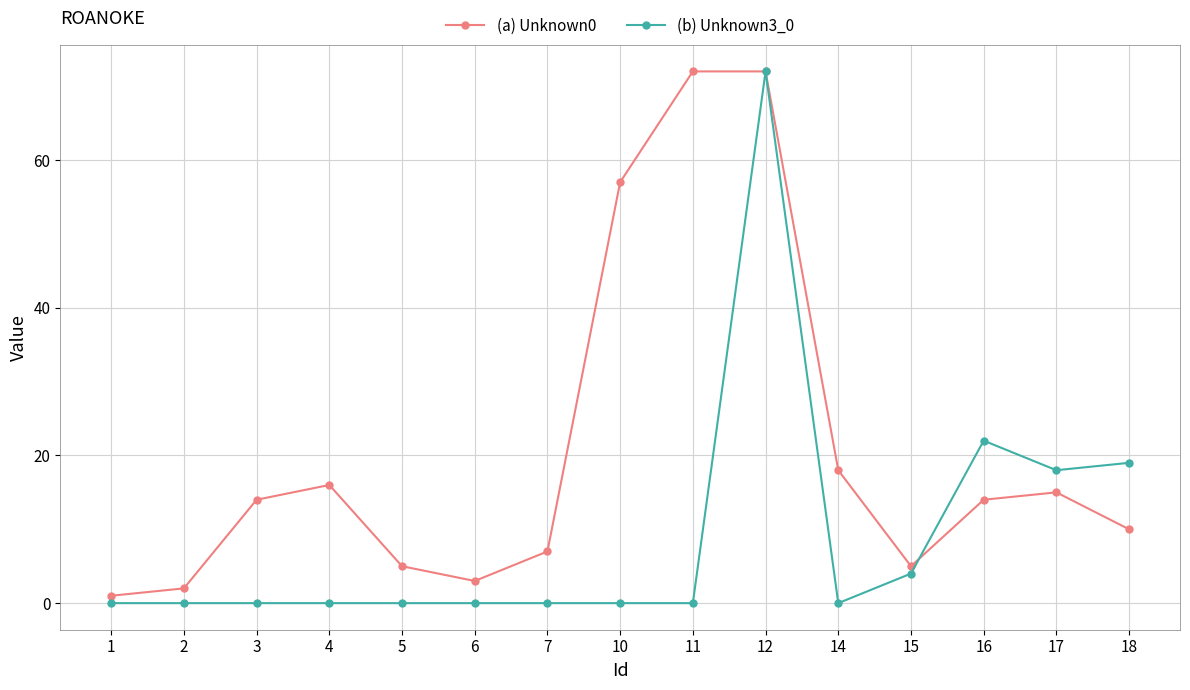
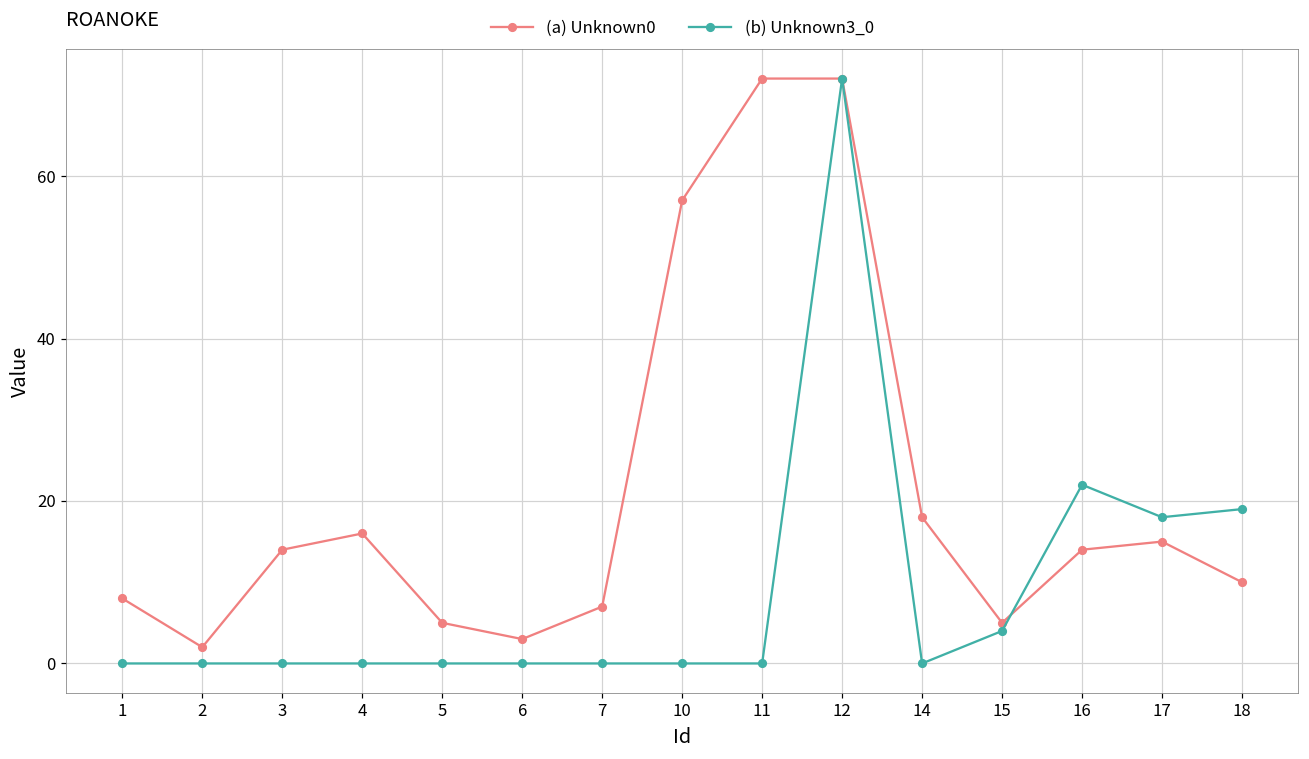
(a) Unknown0, 1: 1 -> 8
